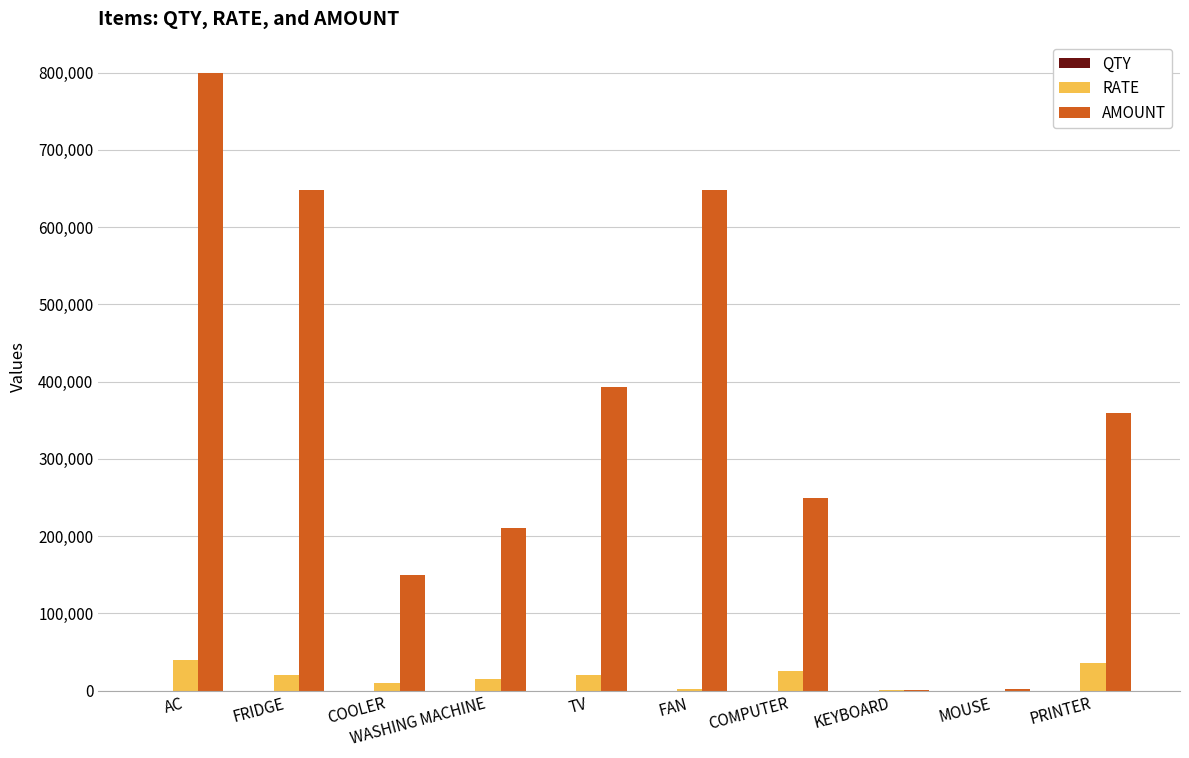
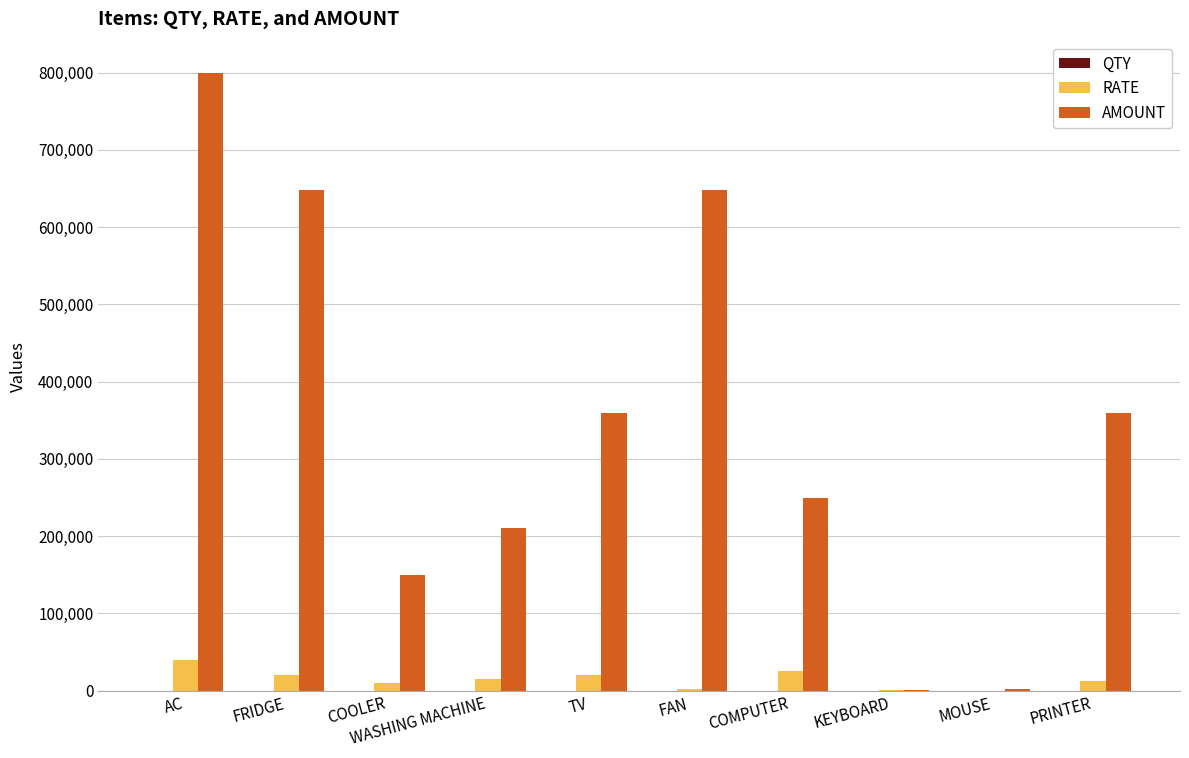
AMOUNT, TV: 390,000 -> 360,000
RATE, PRINTER: 40,000 -> 10,000
